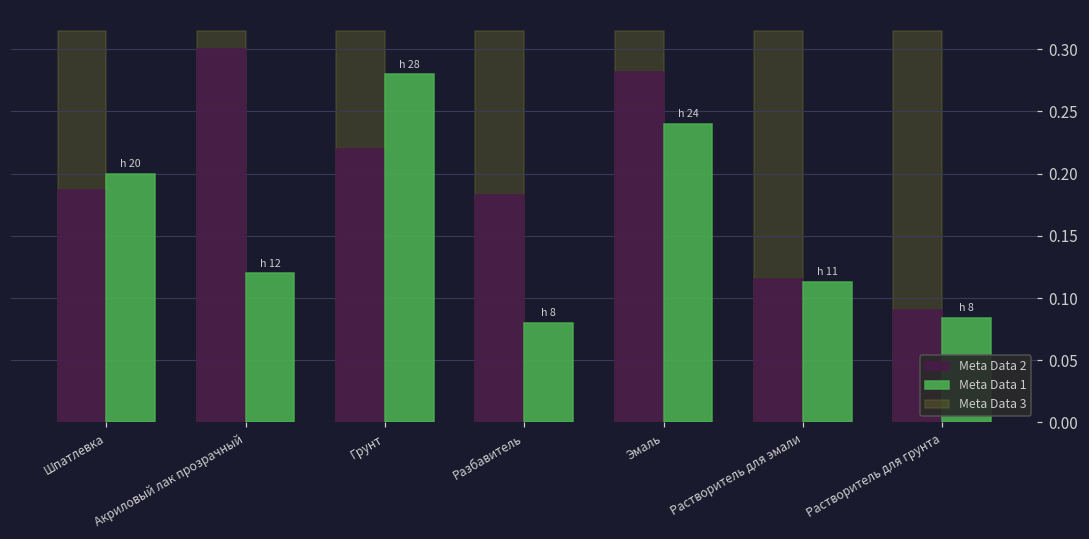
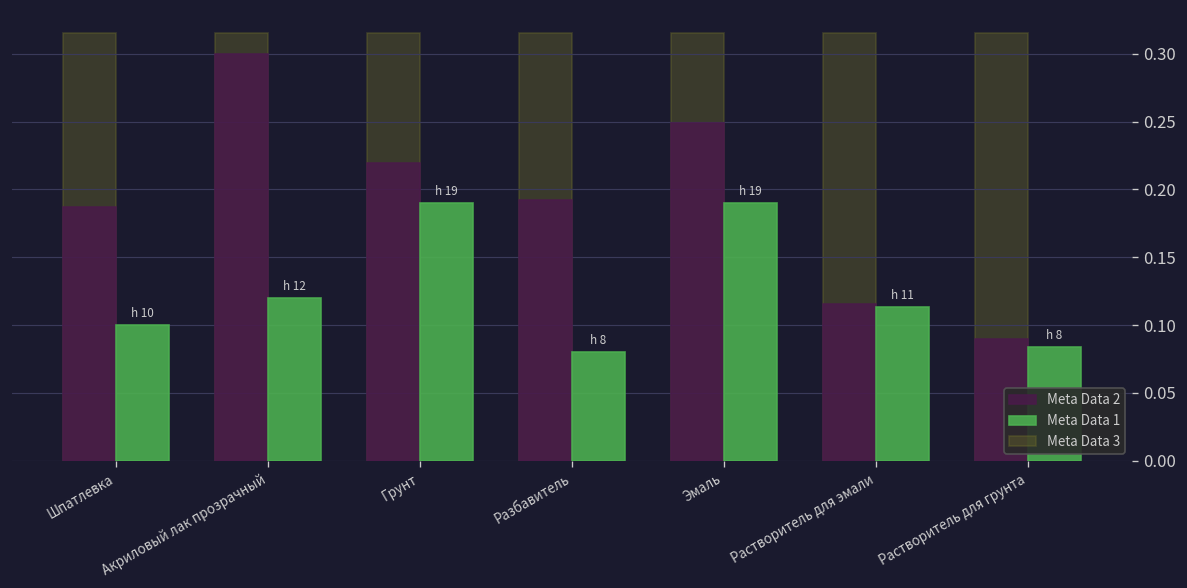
Meta Data 1, Шпатлевка: 20 -> 10
Meta Data 1, Грунт: 28 -> 19
Meta Data 2, Разбавитель: 0.183 -> 0.192
Meta Data 2, Эмаль: 0.282 -> 0.249
Meta Data 1, Эмаль: 24 -> 19
